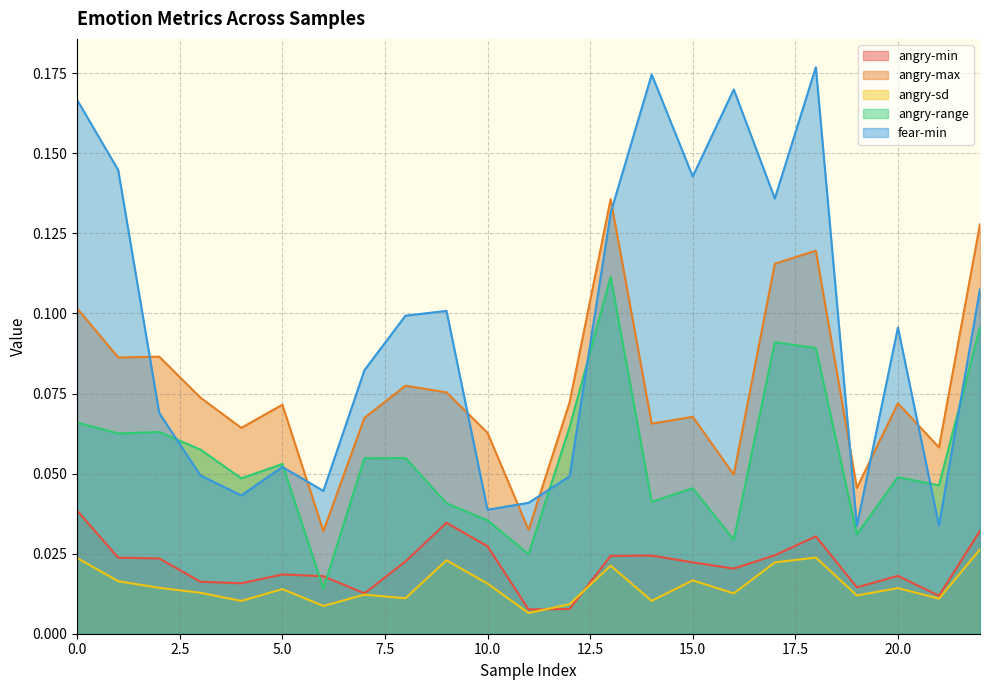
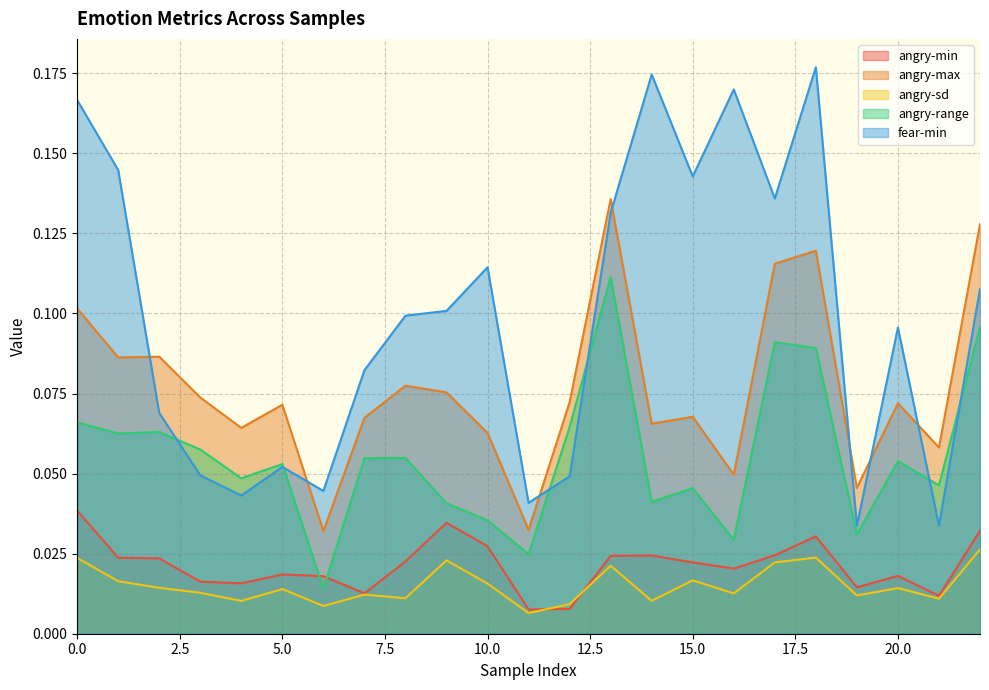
fear-min, 10.0: 0.039 -> 0.114
angry-range, 20.0: 0.049 -> 0.054
